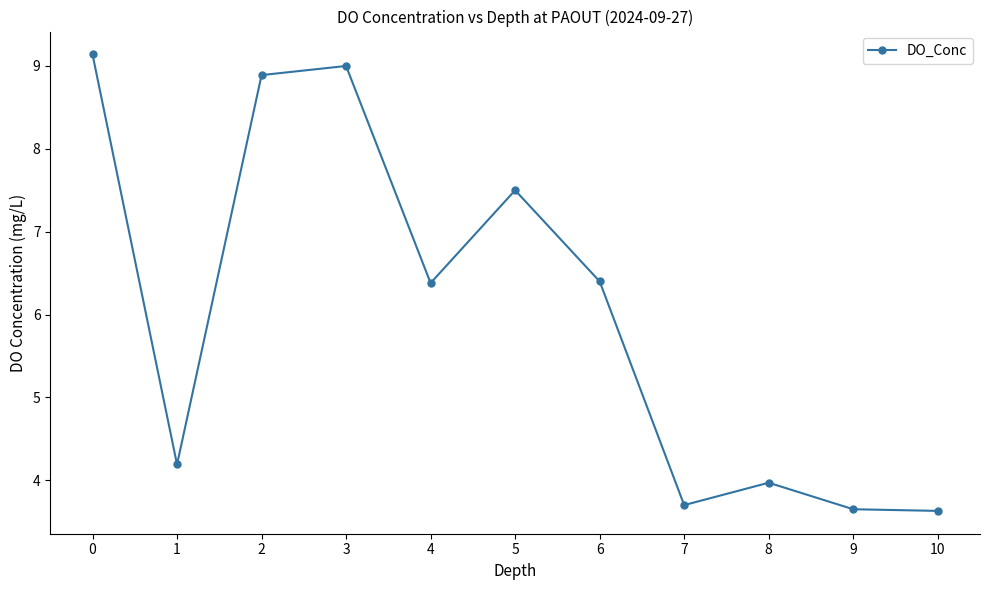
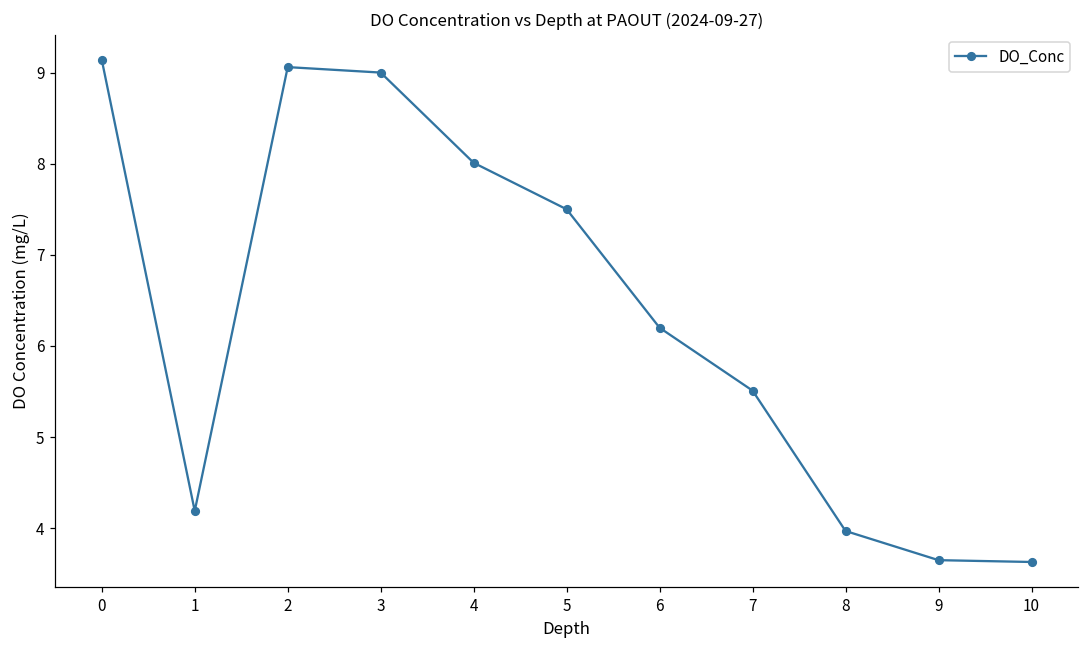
2: 8.9 -> 9.1
4: 6.4 -> 8.0
6: 6.4 -> 6.2
7: 3.7 -> 5.5
